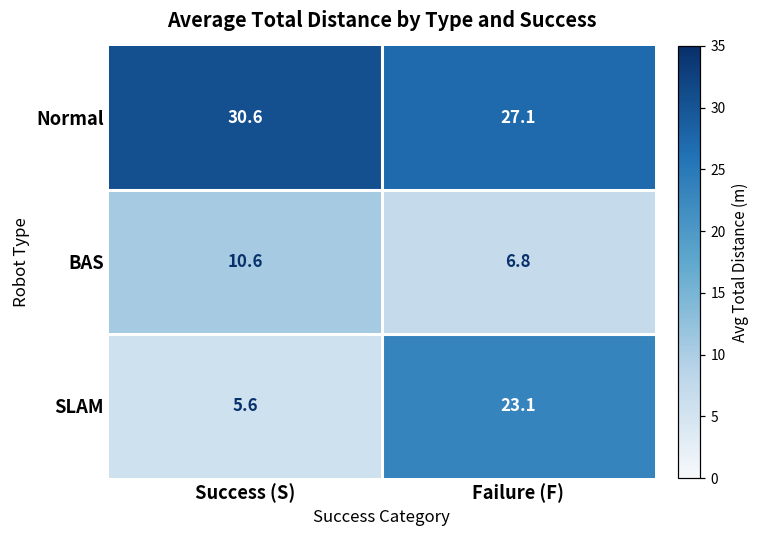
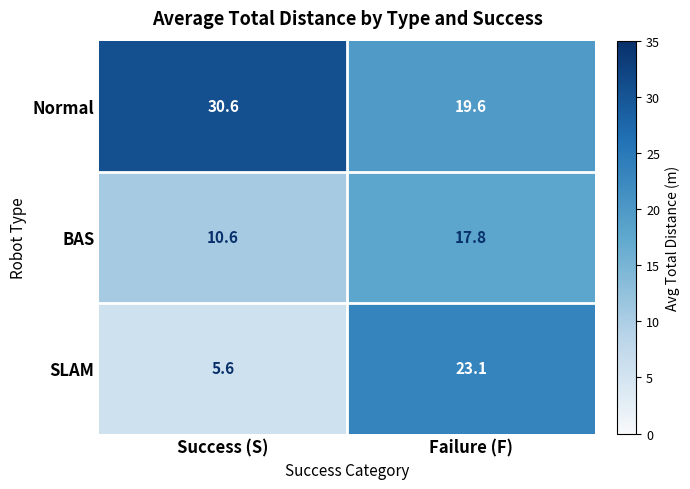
Normal, Failure (F): 27.1 -> 19.6
BAS, Failure (F): 6.8 -> 17.8
